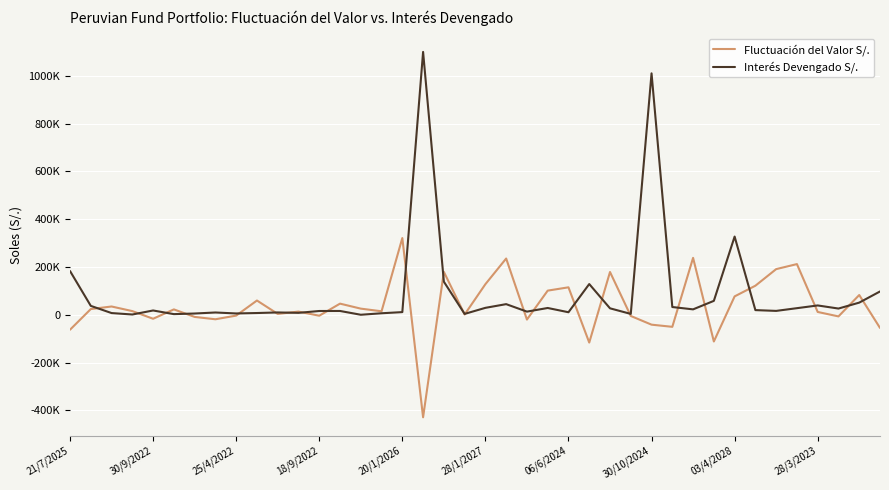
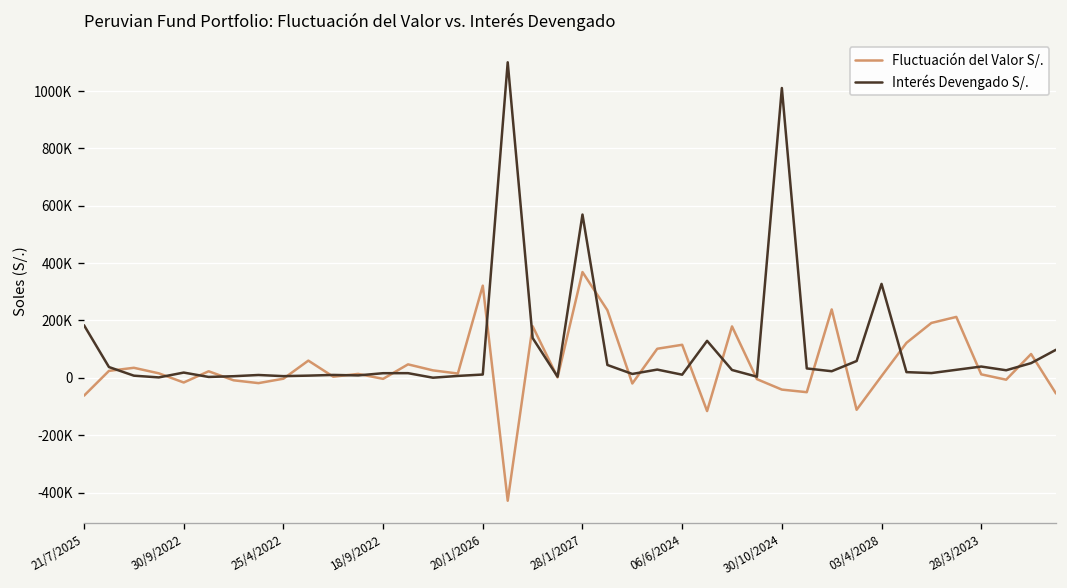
Fluctuación del Valor S/., 28/1/2027: 130000 -> 370000
Interés Devengado S/., 28/1/2027: 30000 -> 570000
Fluctuación del Valor S/., 03/4/2028: 80000 -> 10000
